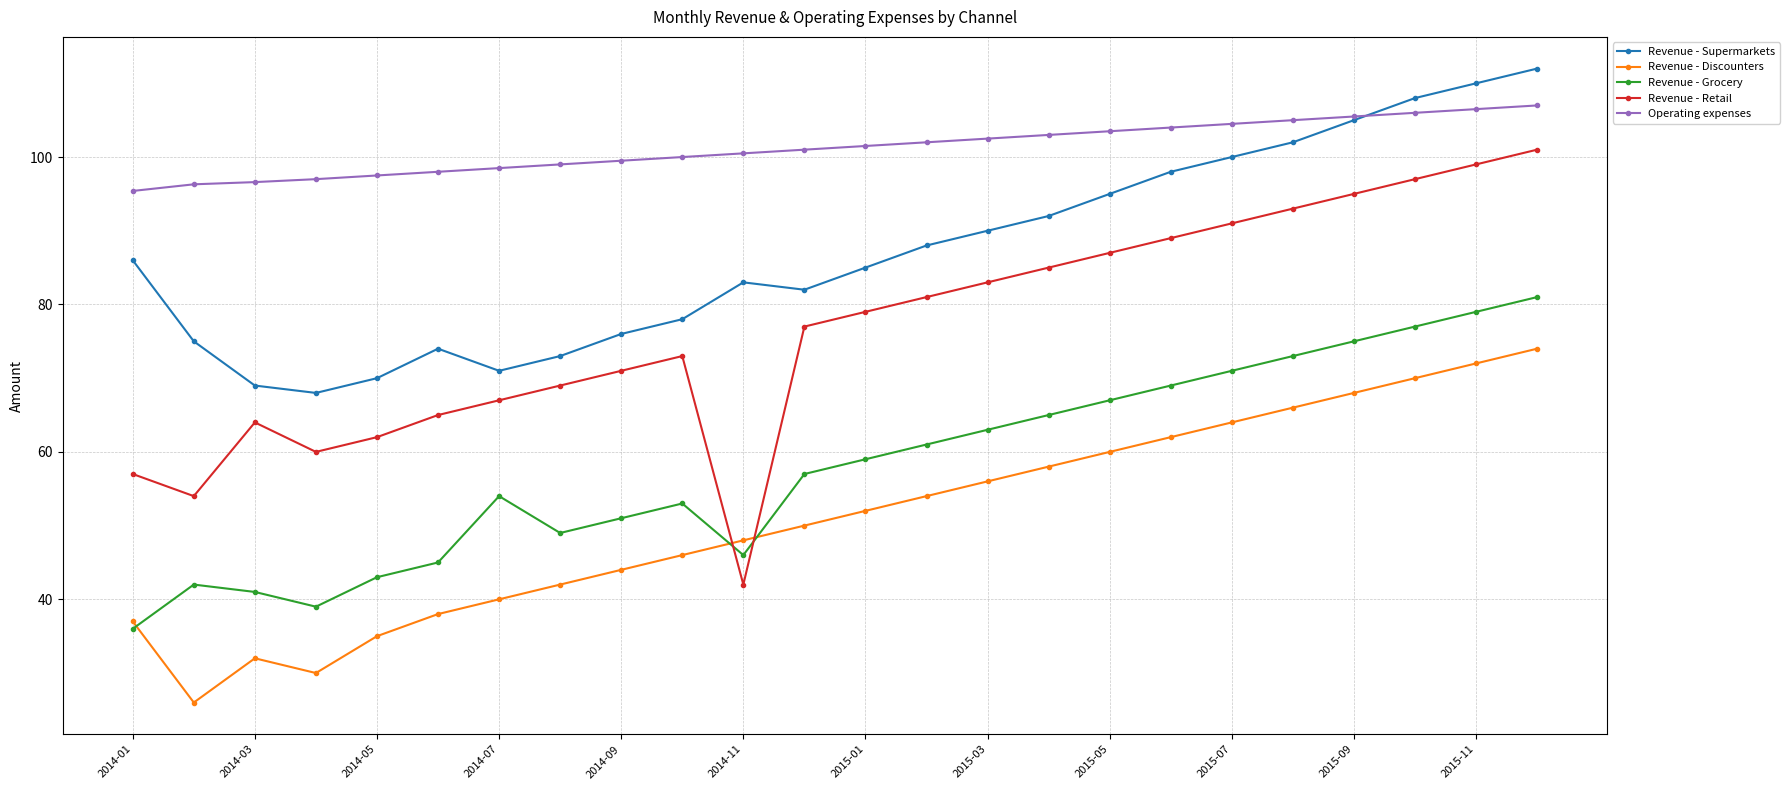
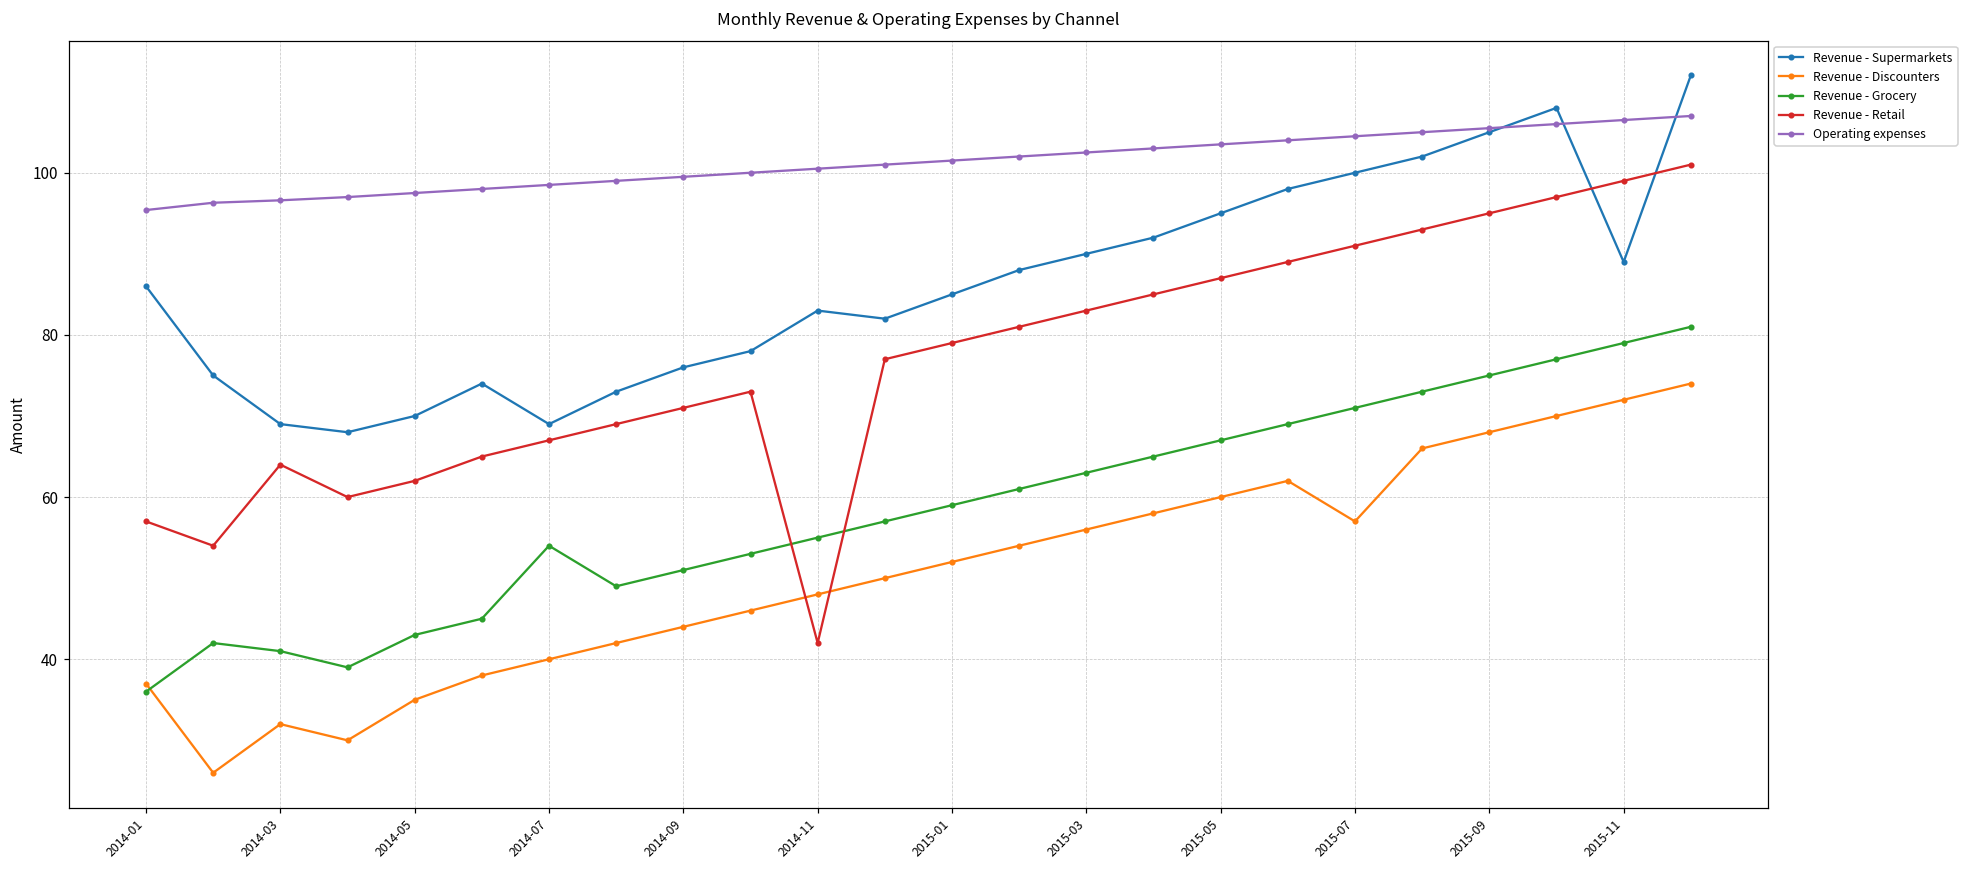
Revenue - Supermarkets, 2014-07: 71 -> 69
Revenue - Grocery, 2014-11: 46 -> 55
Revenue - Discounters, 2015-07: 64 -> 57
Revenue - Supermarkets, 2015-11: 110 -> 89
